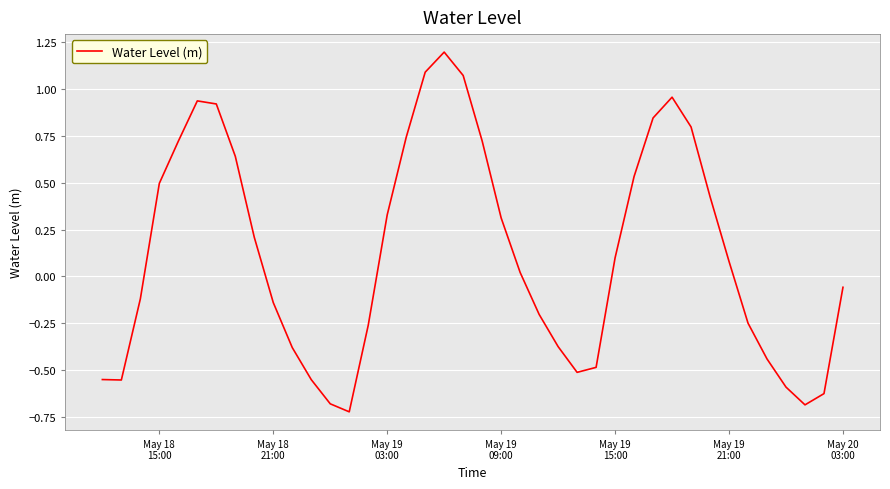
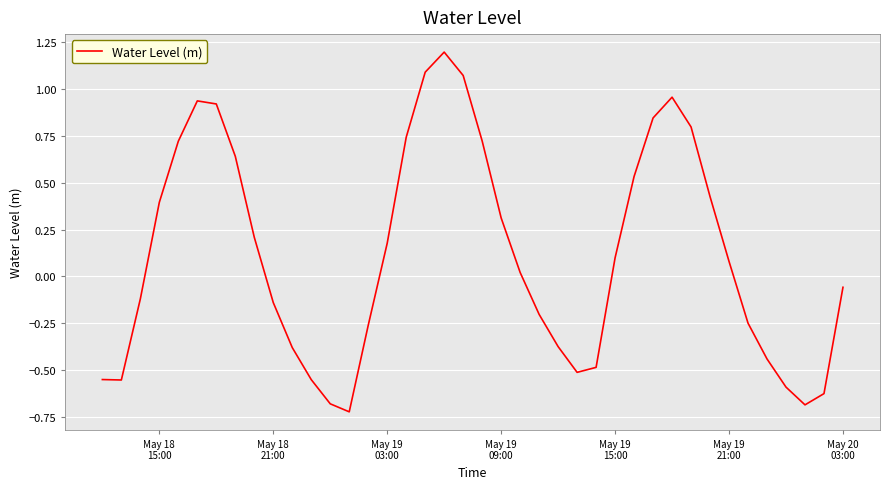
May 18 15:00: 0.50 -> 0.40
May 19 03:00: 0.33 -> 0.18
